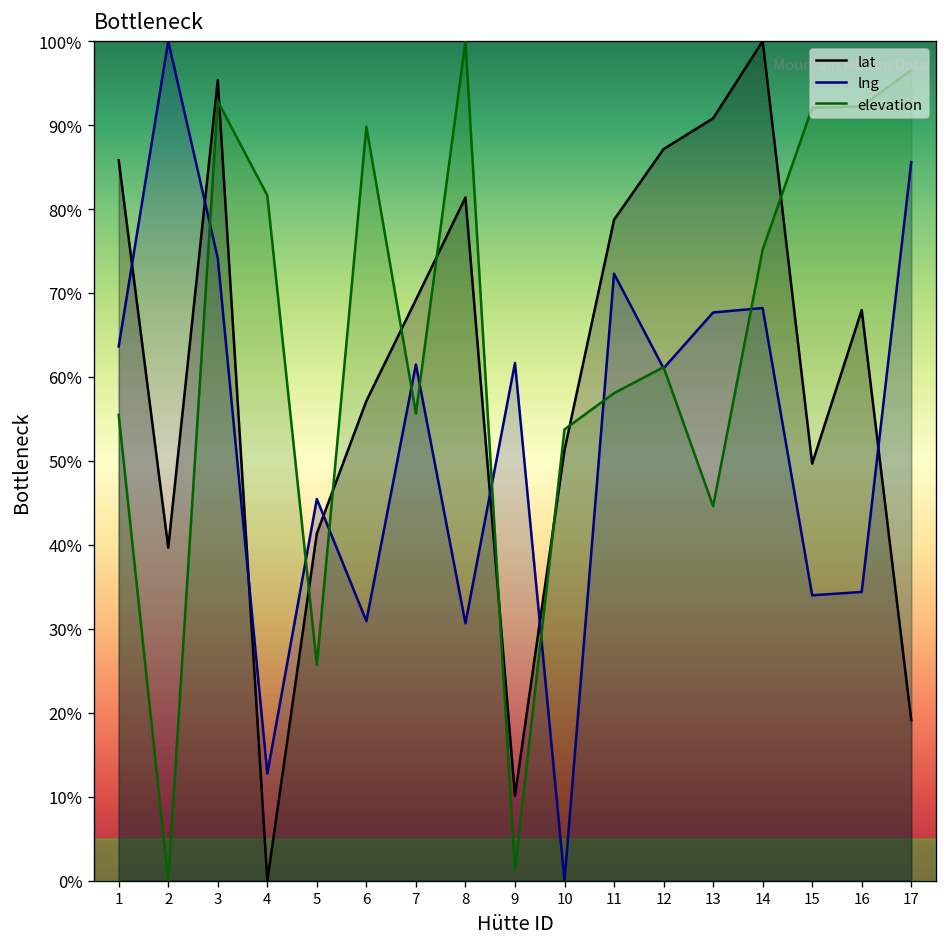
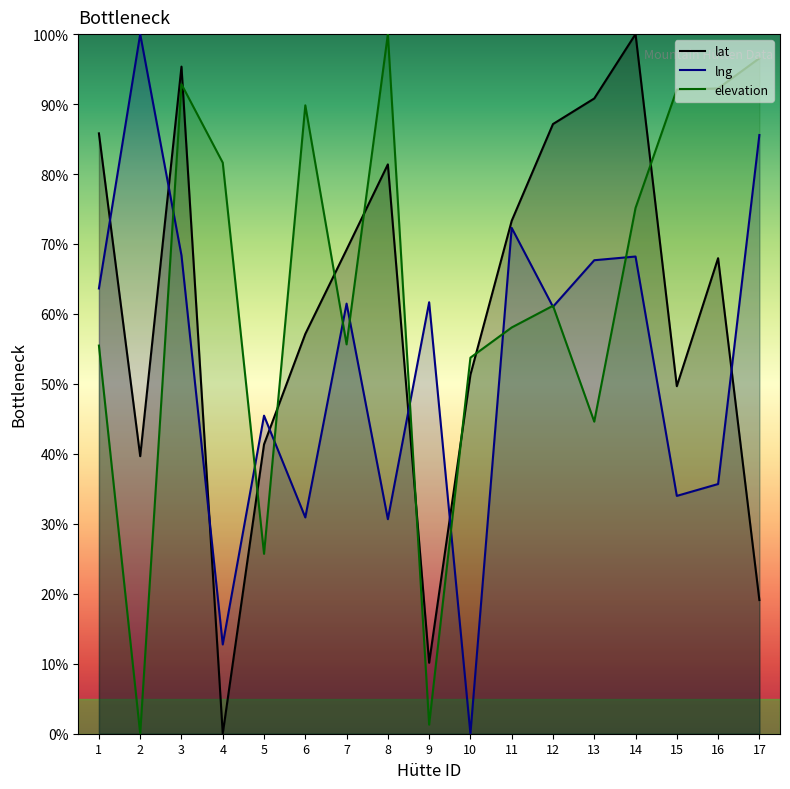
lng, 3: 74% -> 68%
lat, 11: 79% -> 73%
lng, 16: 34% -> 36%
